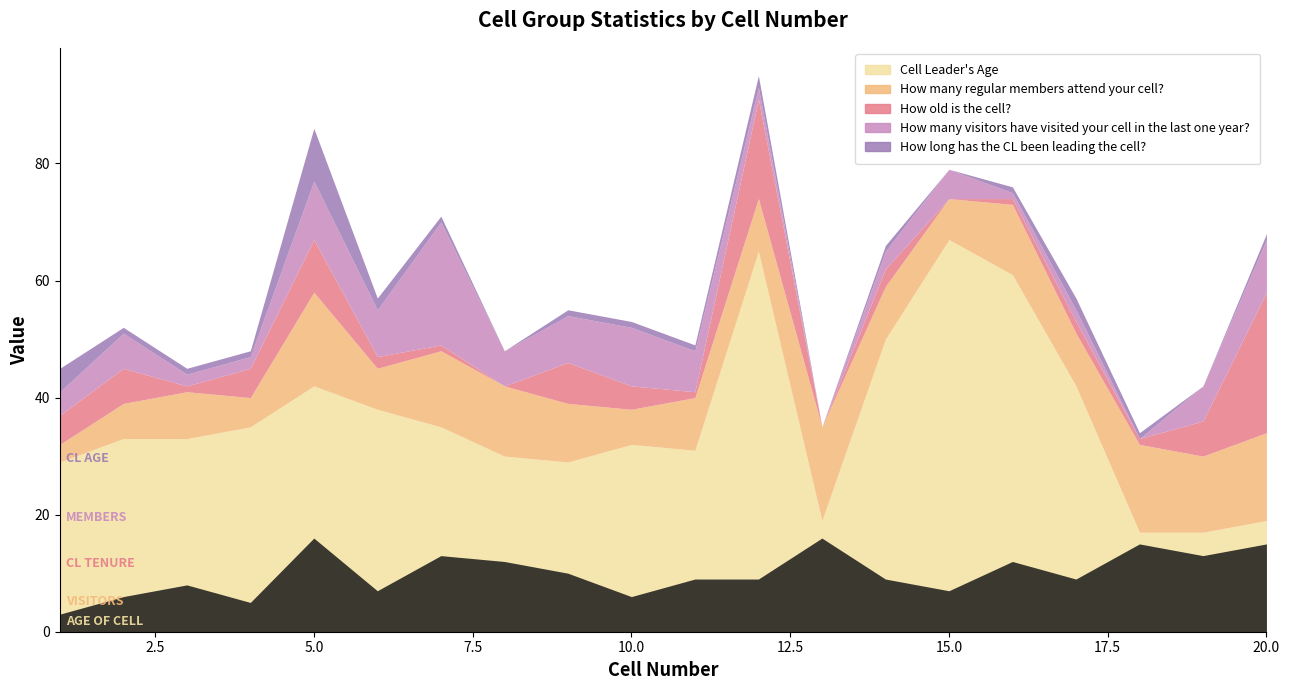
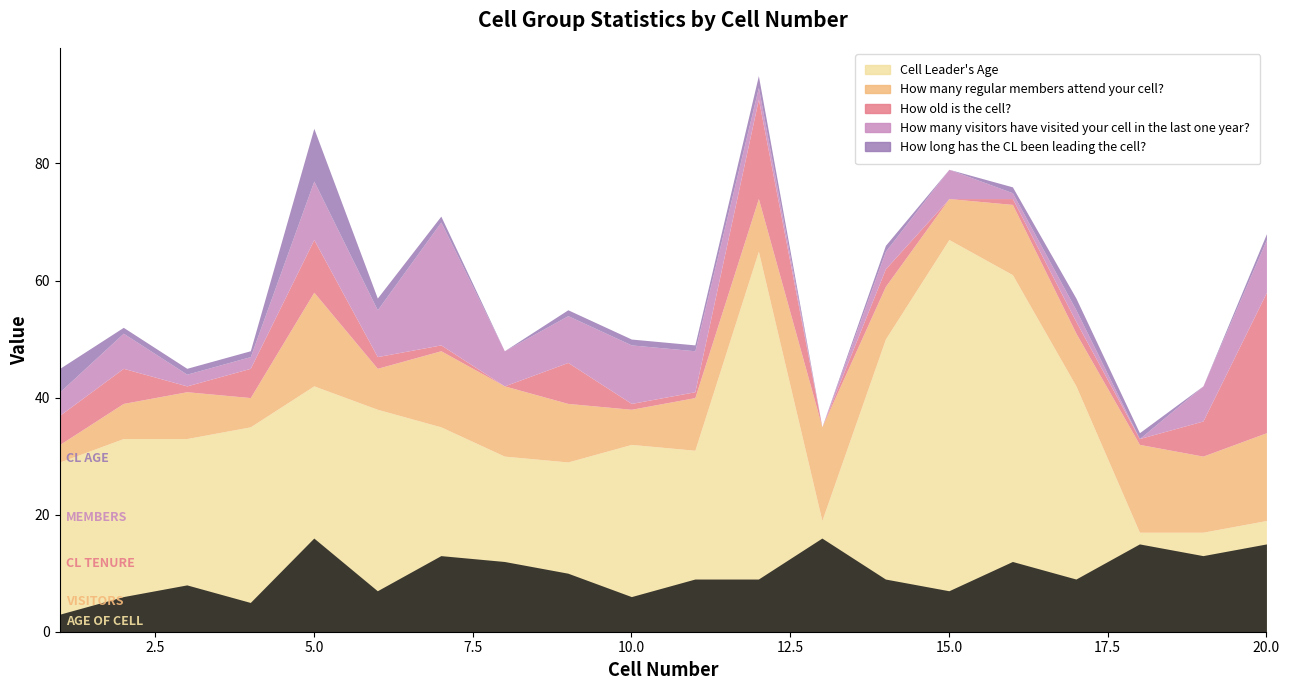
How old is the cell?, 10.0: 4 -> 1
